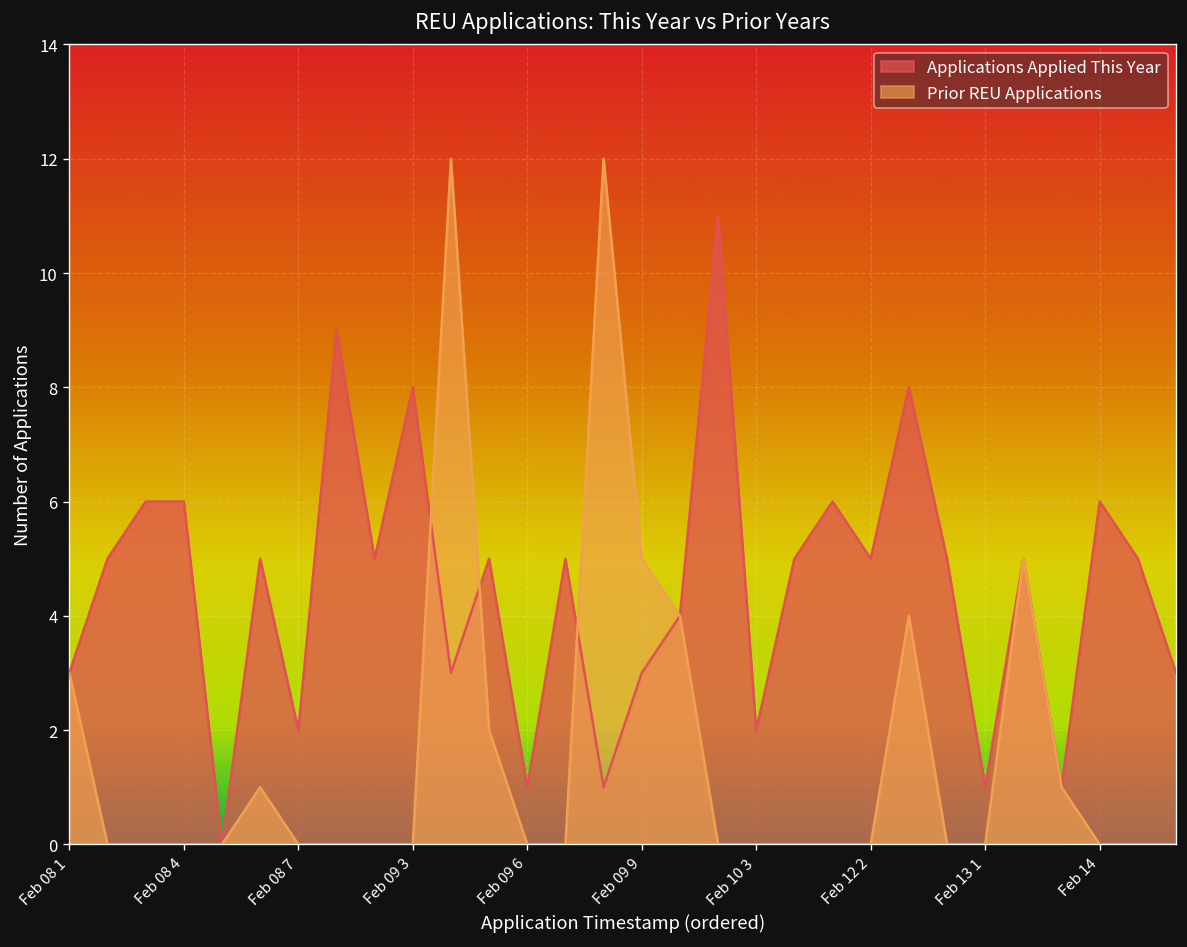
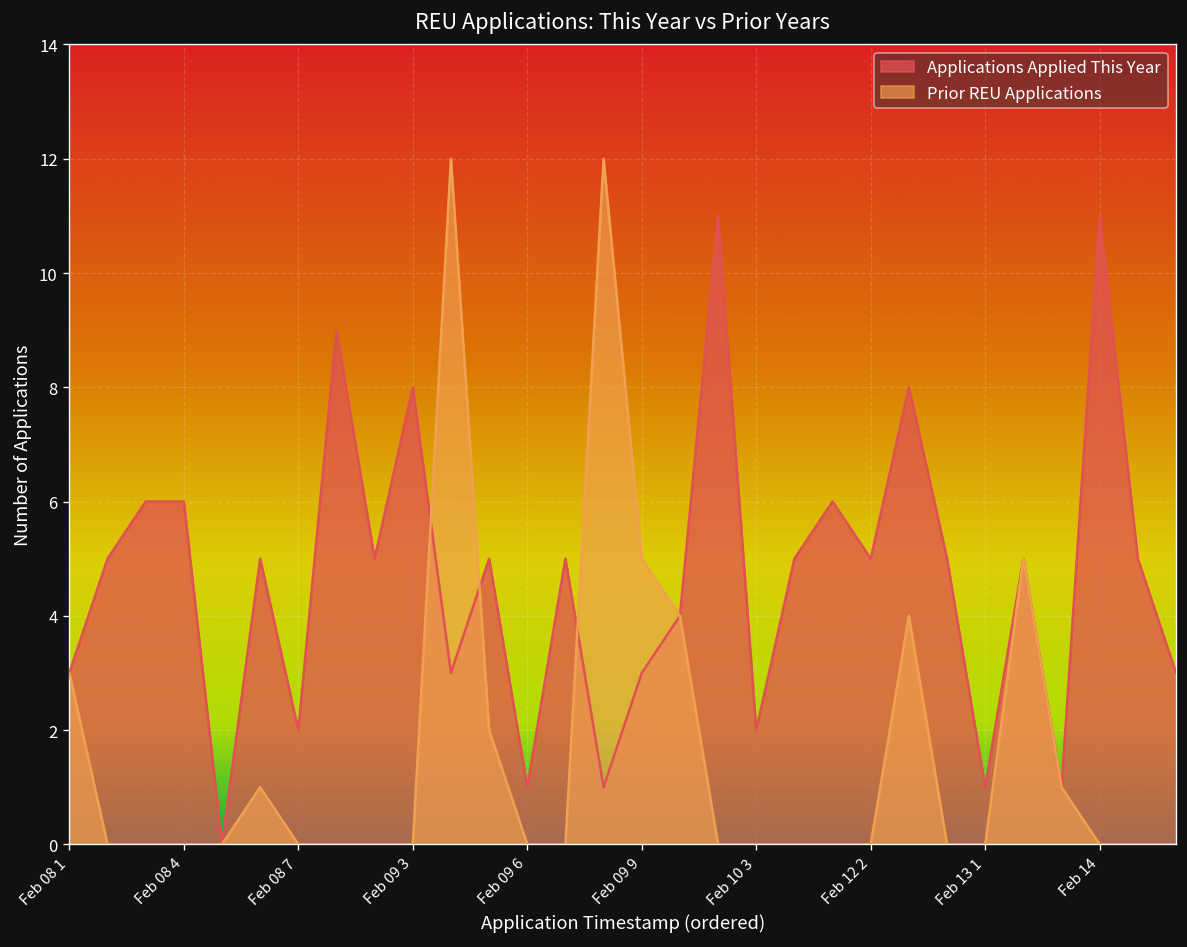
Applications Applied This Year, Feb 14: 6 -> 11
